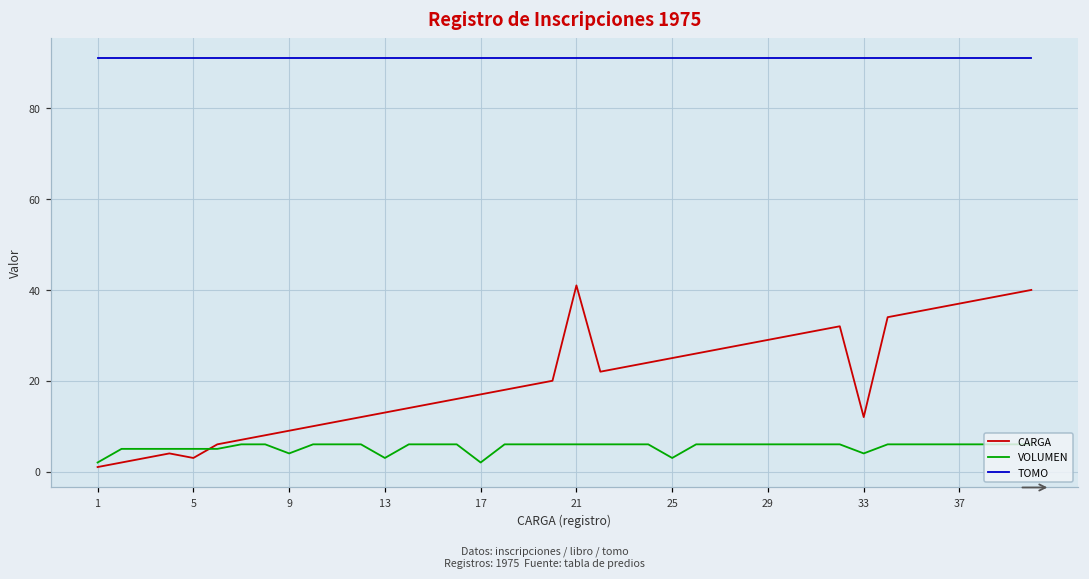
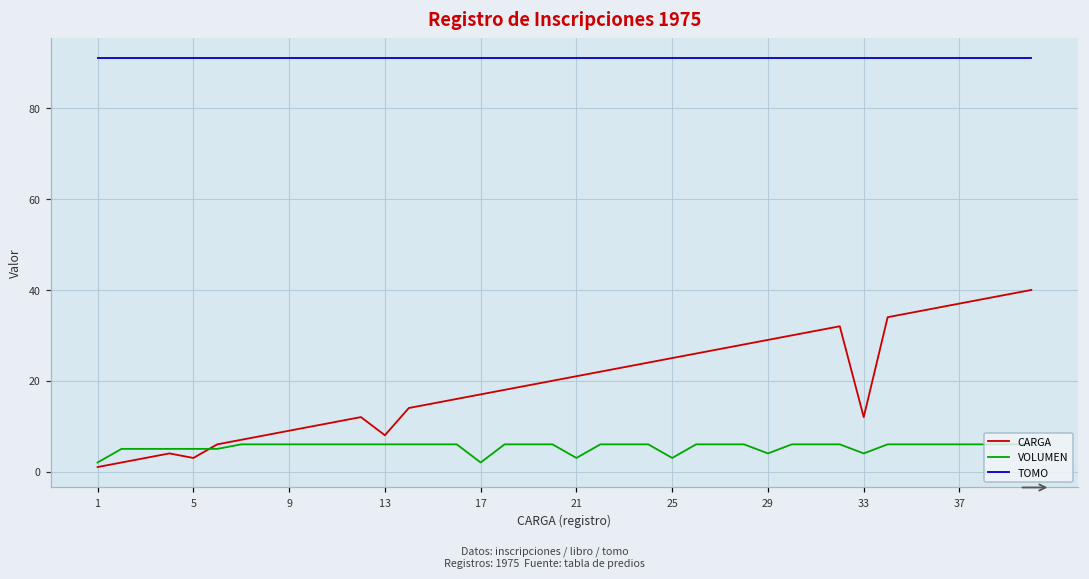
VOLUMEN, 9: 4 -> 6
CARGA, 13: 13 -> 8
VOLUMEN, 13: 3 -> 6
CARGA, 21: 41 -> 21
VOLUMEN, 21: 6 -> 3
VOLUMEN, 29: 6 -> 4
